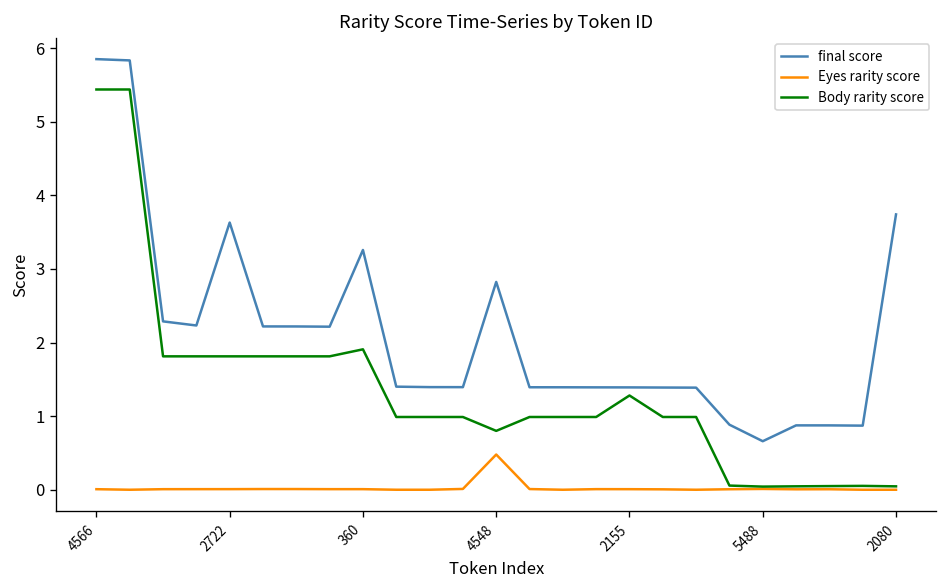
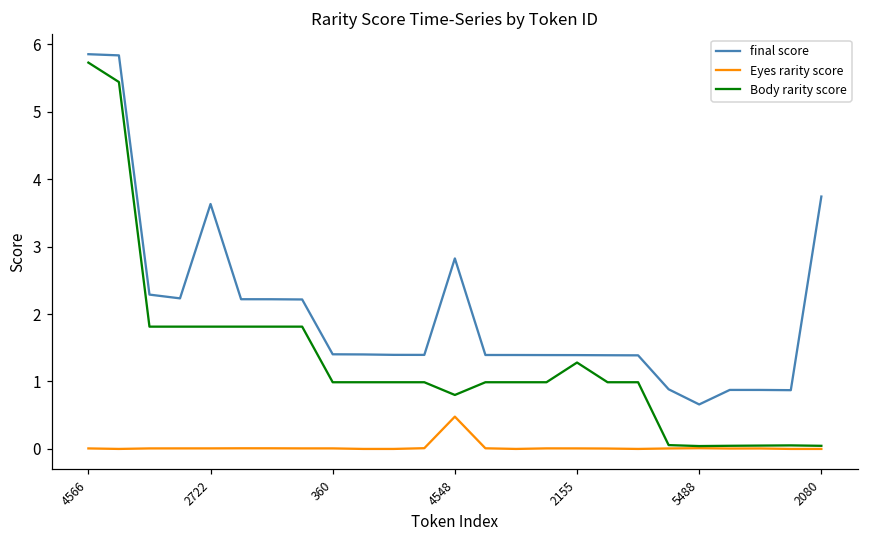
Body rarity score, 4566: 5.4 -> 5.7
final score, 360: 3.3 -> 1.4
Body rarity score, 360: 1.9 -> 1.0
